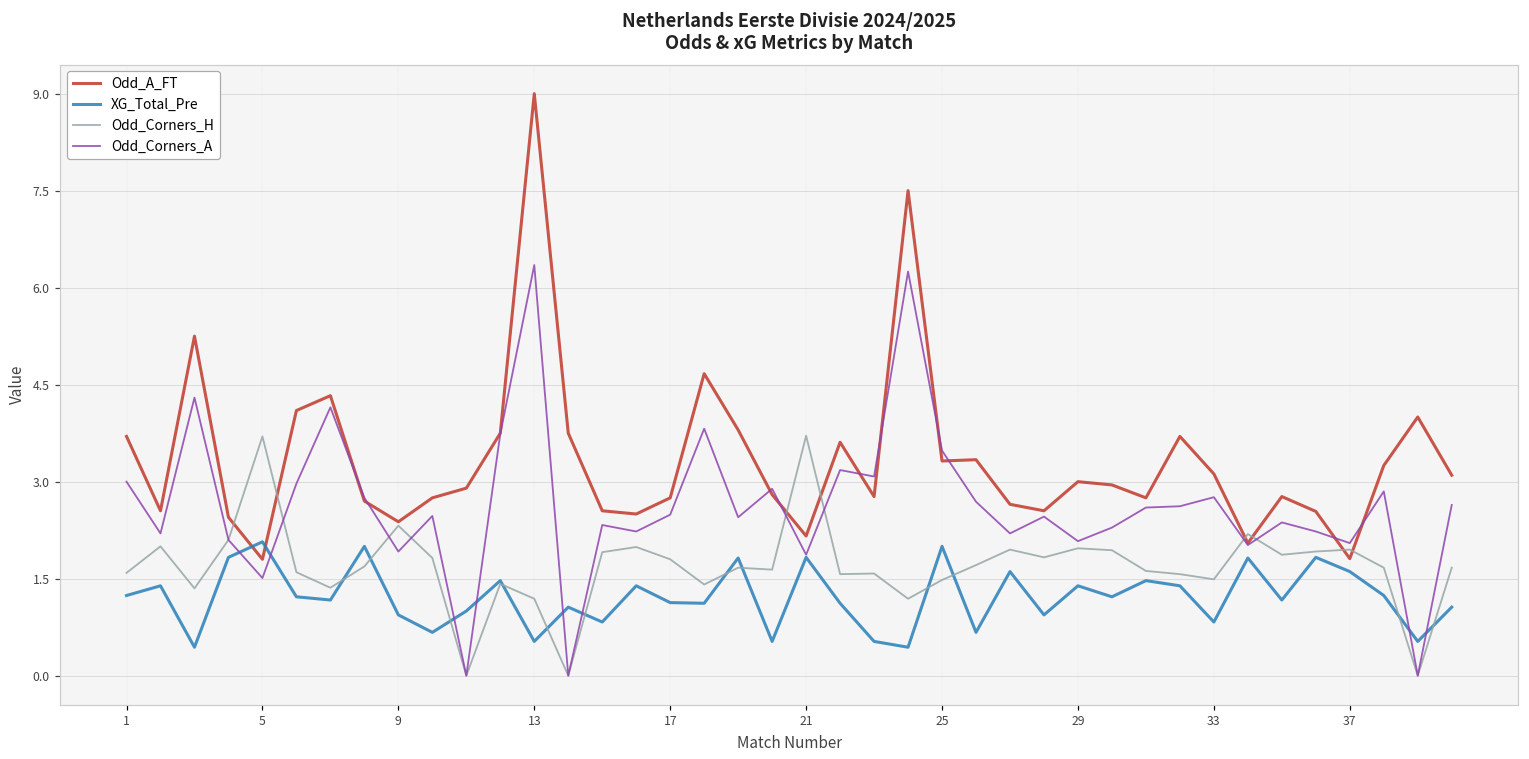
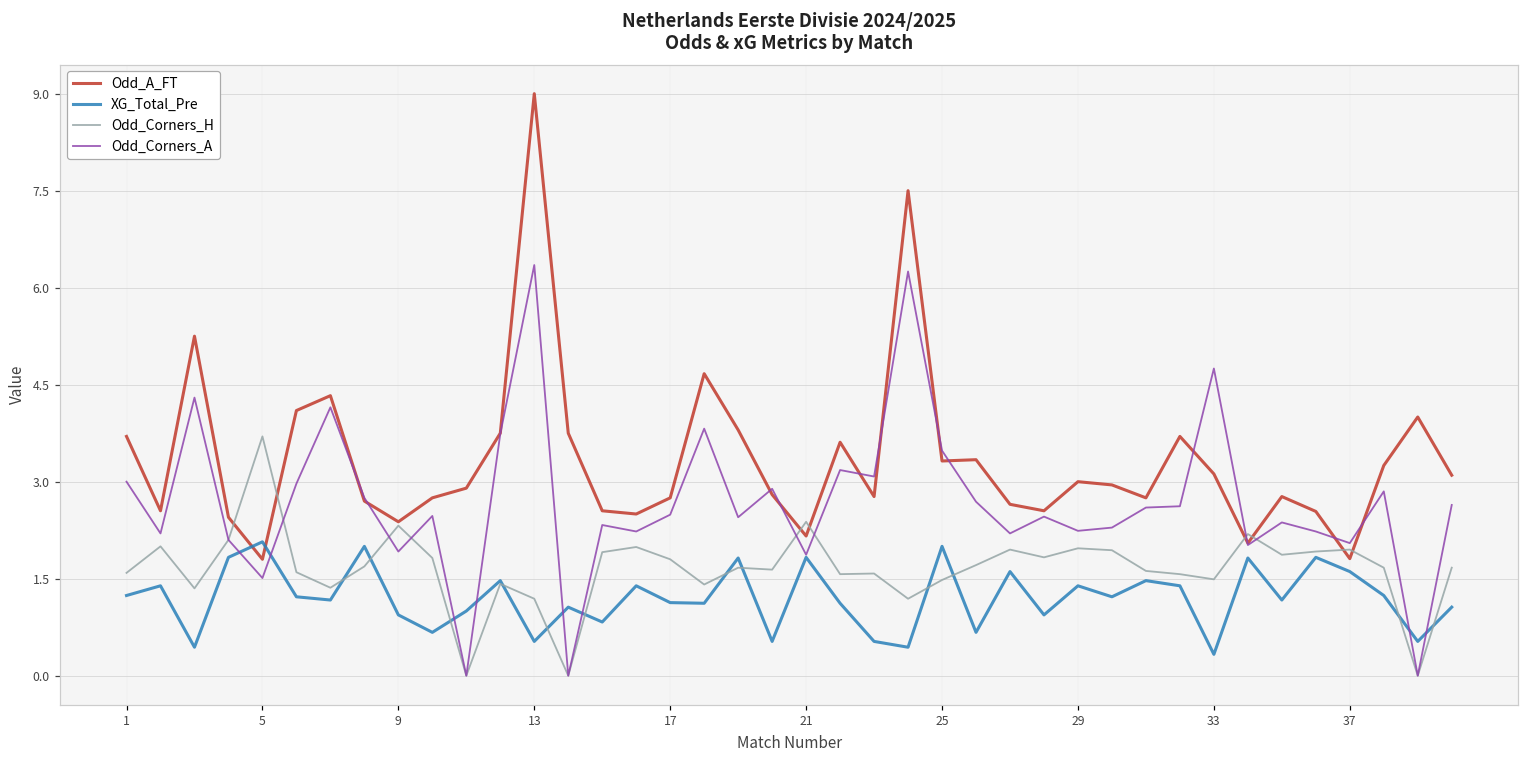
Odd_Corners_H, 21: 3.7 -> 2.4
Odd_Corners_A, 29: 2.1 -> 2.2
XG_Total_Pre, 33: 0.8 -> 0.3
Odd_Corners_A, 33: 2.8 -> 4.8
